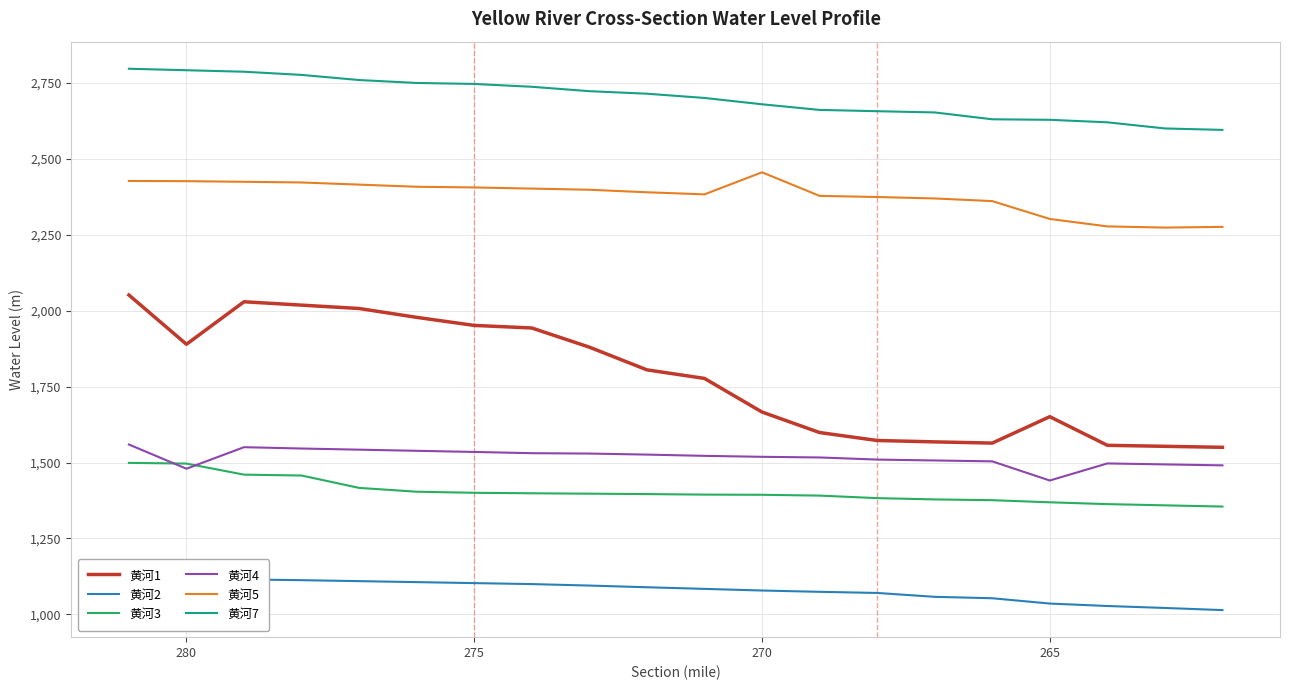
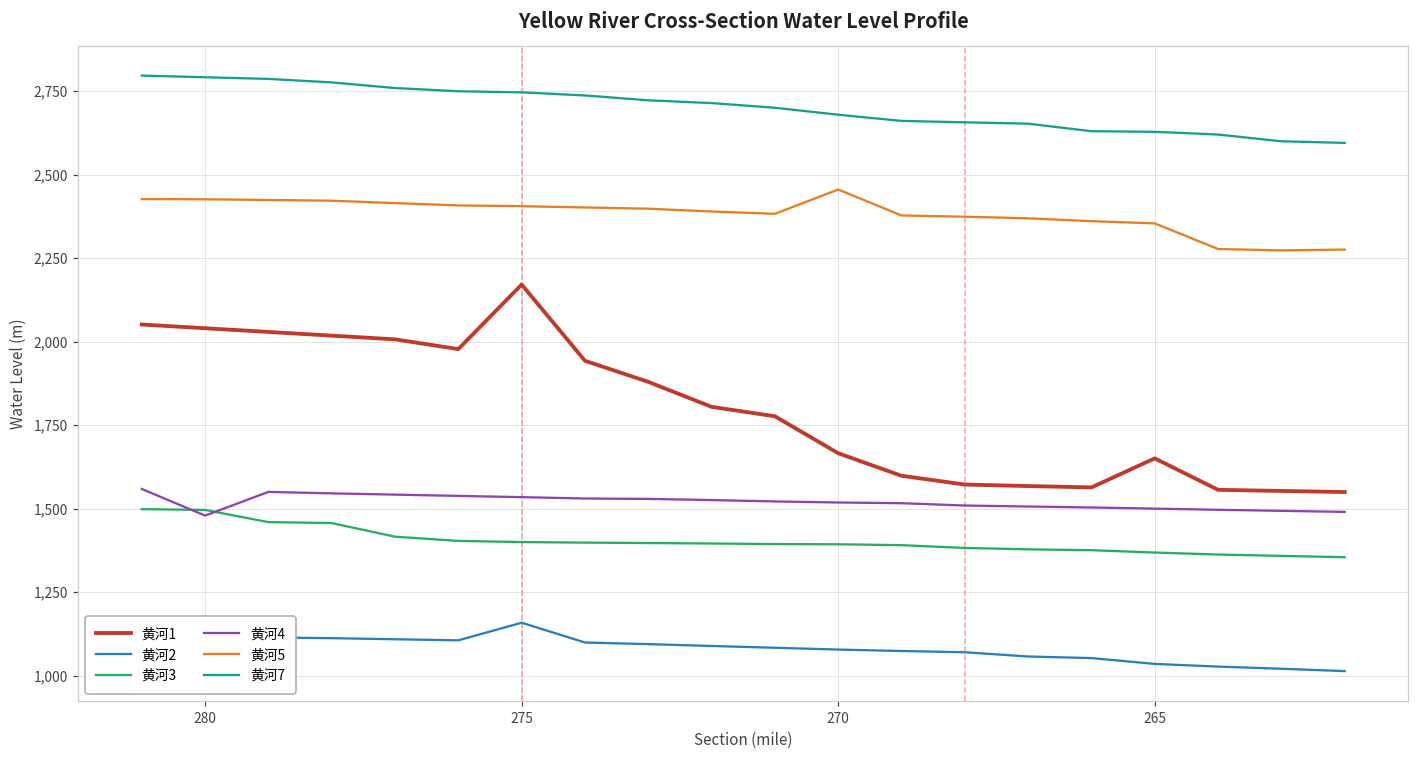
黄河1, 280: 1,890 -> 2,040
黄河1, 275: 1,950 -> 2,170
黄河2, 275: 1,100 -> 1,160
黄河4, 265: 1,440 -> 1,500
黄河5, 265: 2,300 -> 2,350
